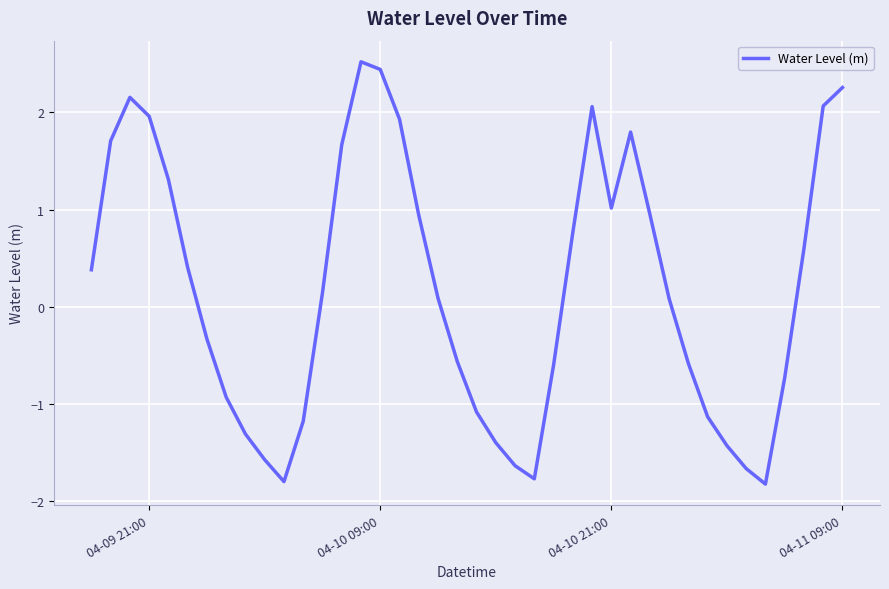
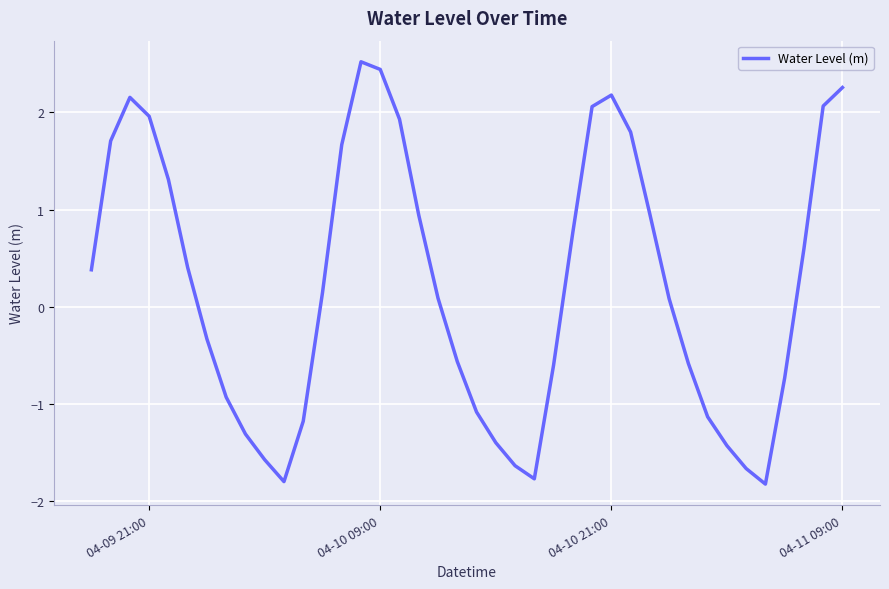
04-10 21:00: 1.0 -> 2.2
